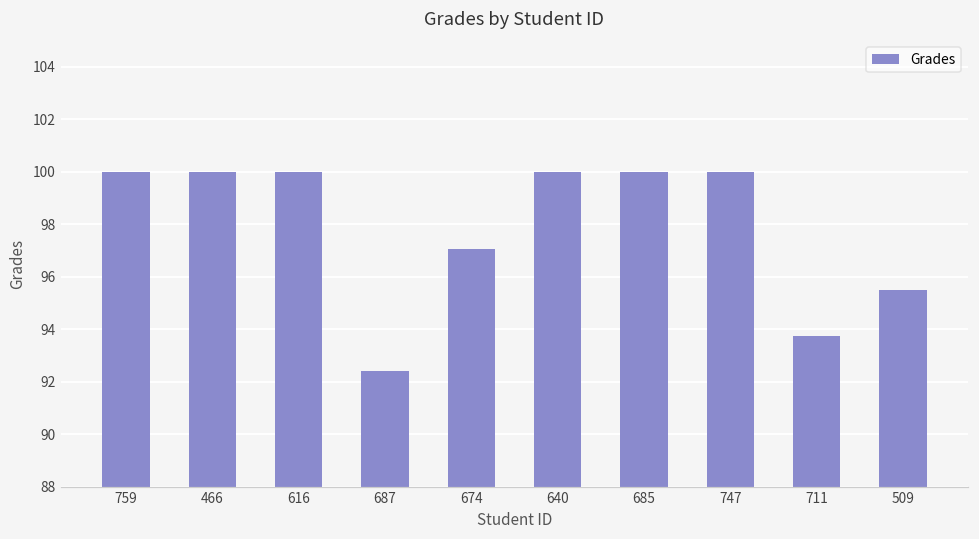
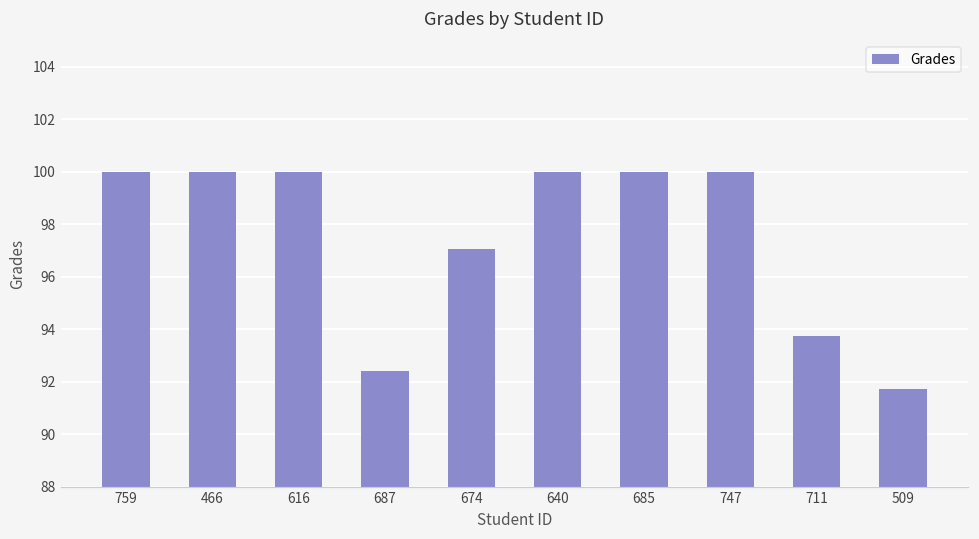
509: 95.5 -> 91.7
